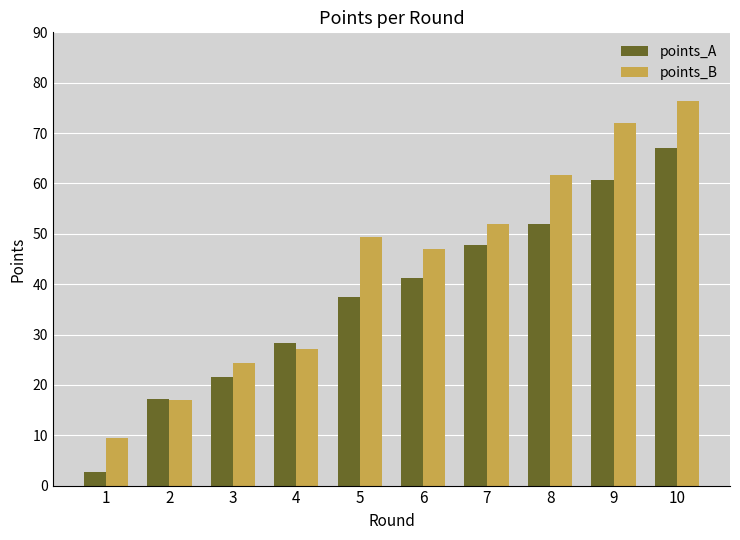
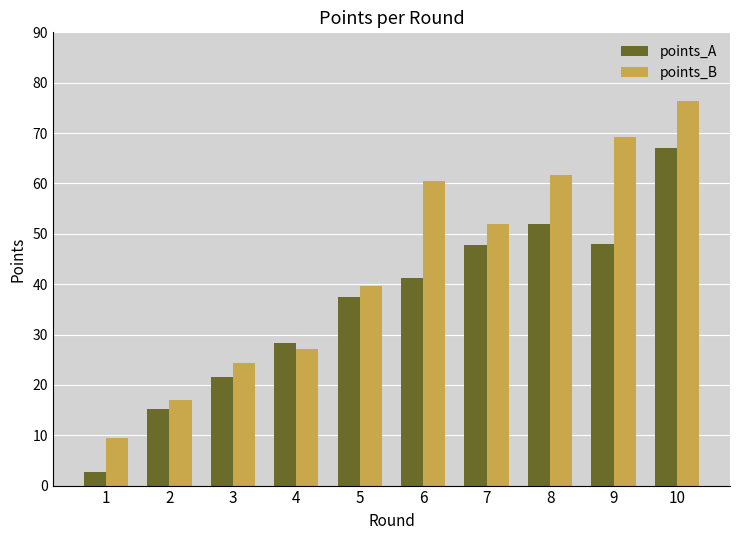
points_A, 2: 17 -> 15
points_B, 5: 49 -> 40
points_B, 6: 47 -> 61
points_A, 9: 61 -> 48
points_B, 9: 72 -> 69
